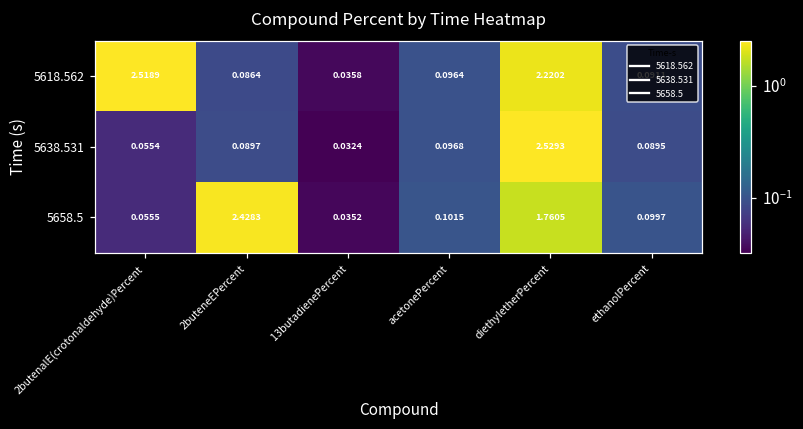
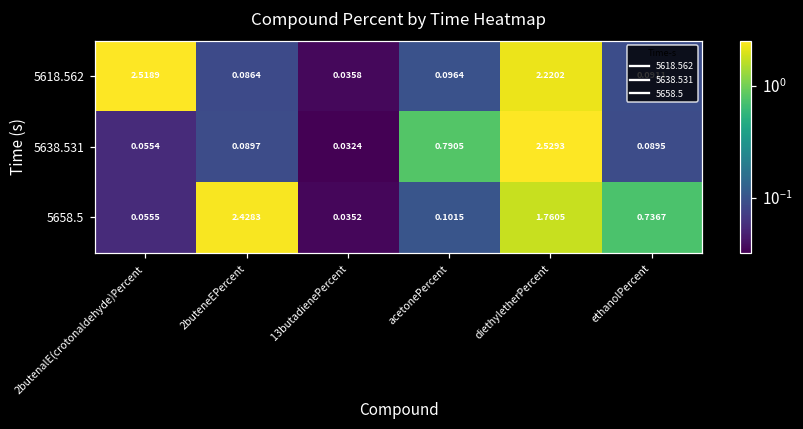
5638.531, acetonePercent: 0.0968 -> 0.7905
5658.5, ethanolPercent: 0.0997 -> 0.7367
